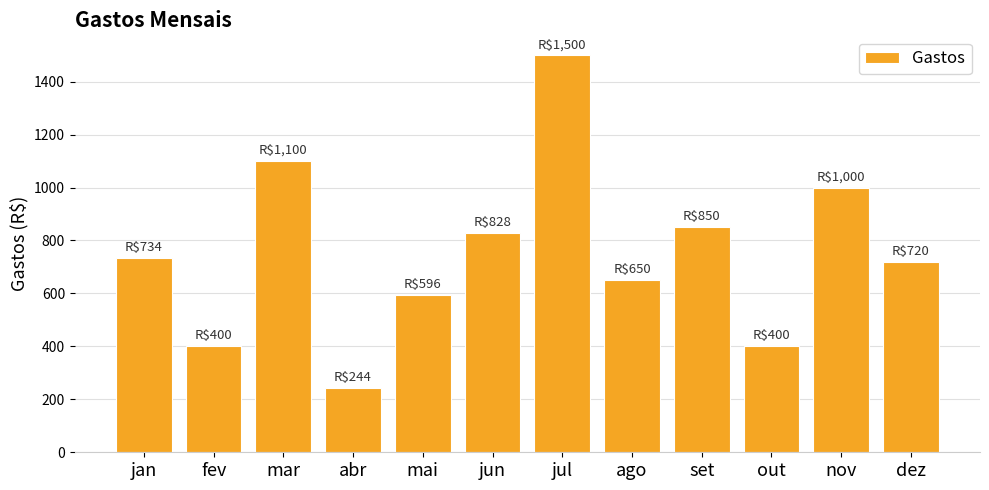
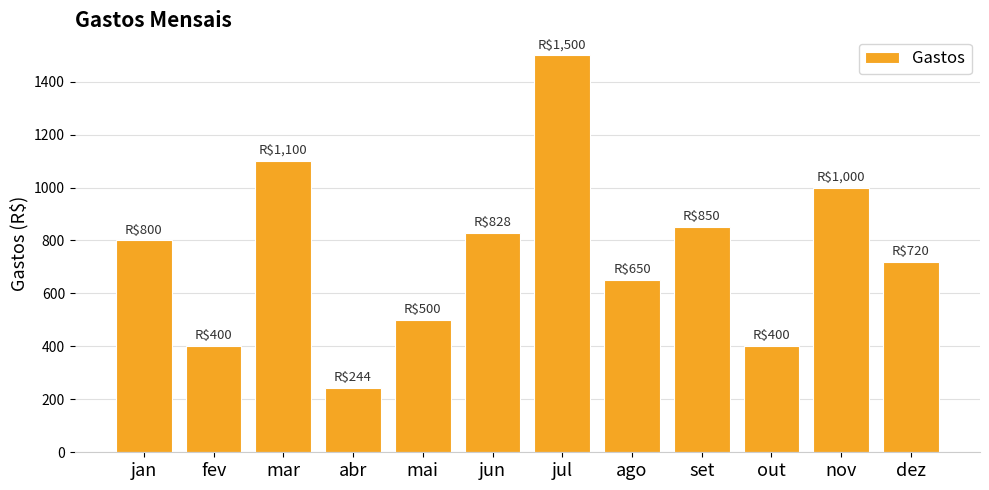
jan: $734 -> $800
mai: $596 -> $500
